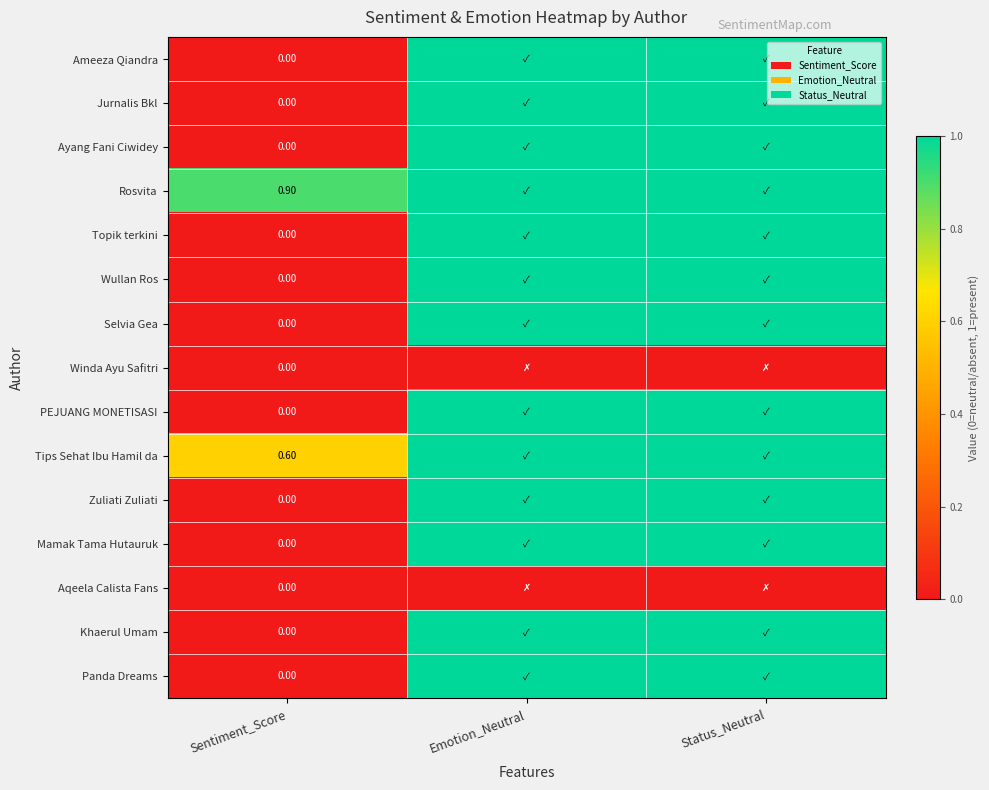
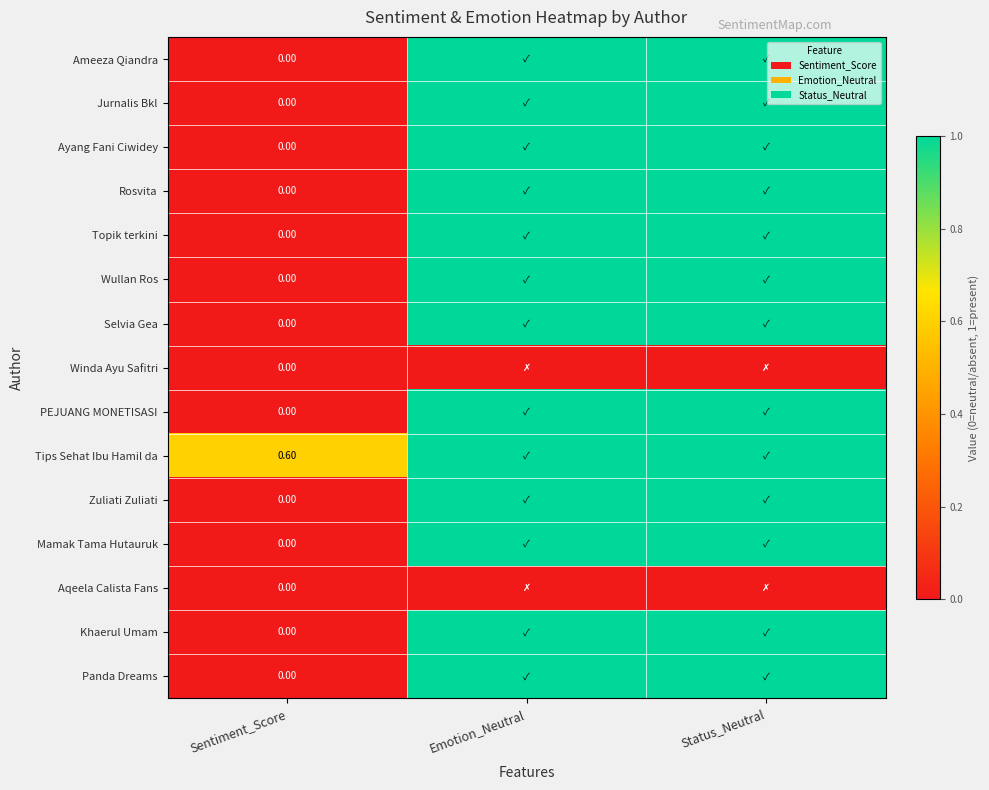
Rosvita, Sentiment_Score: 0.90 -> 0.00
